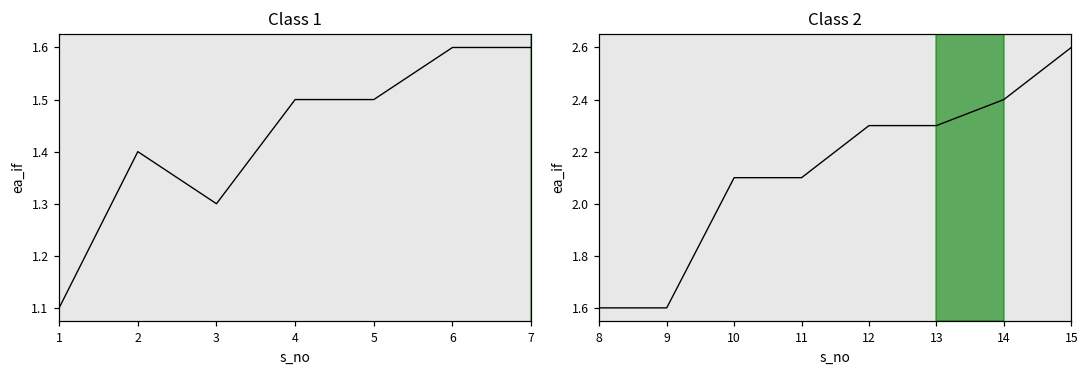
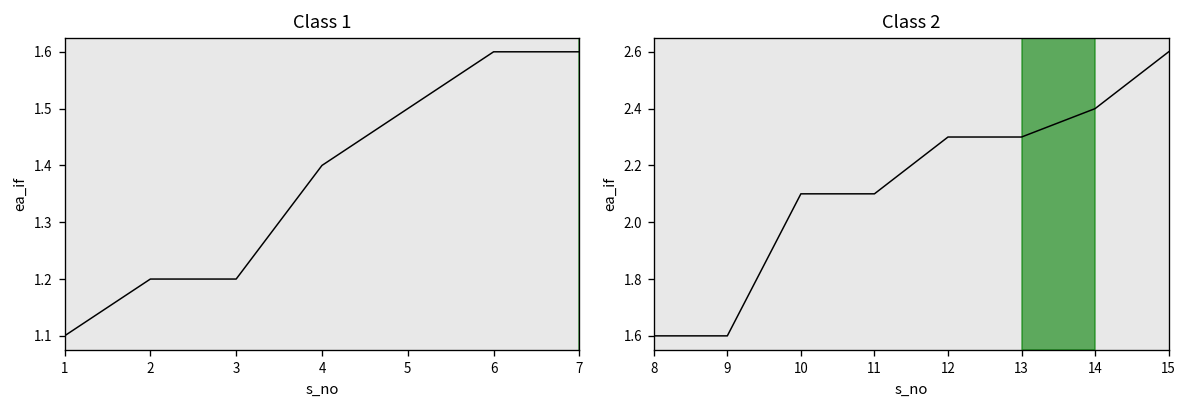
Class 1, 2: 1.4 -> 1.2
Class 1, 3: 1.3 -> 1.2
Class 1, 4: 1.5 -> 1.4
